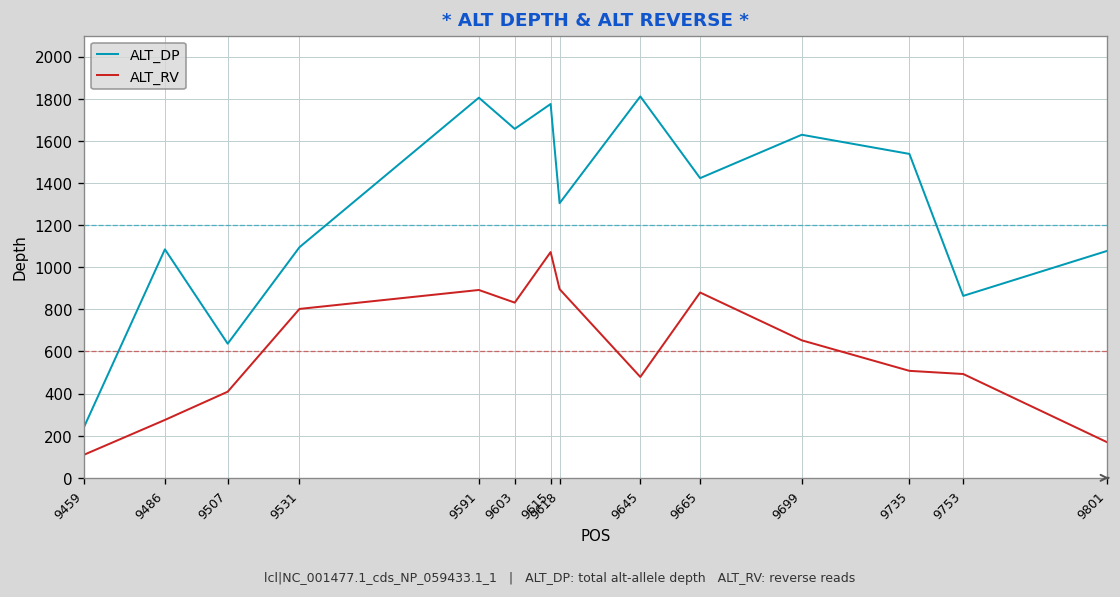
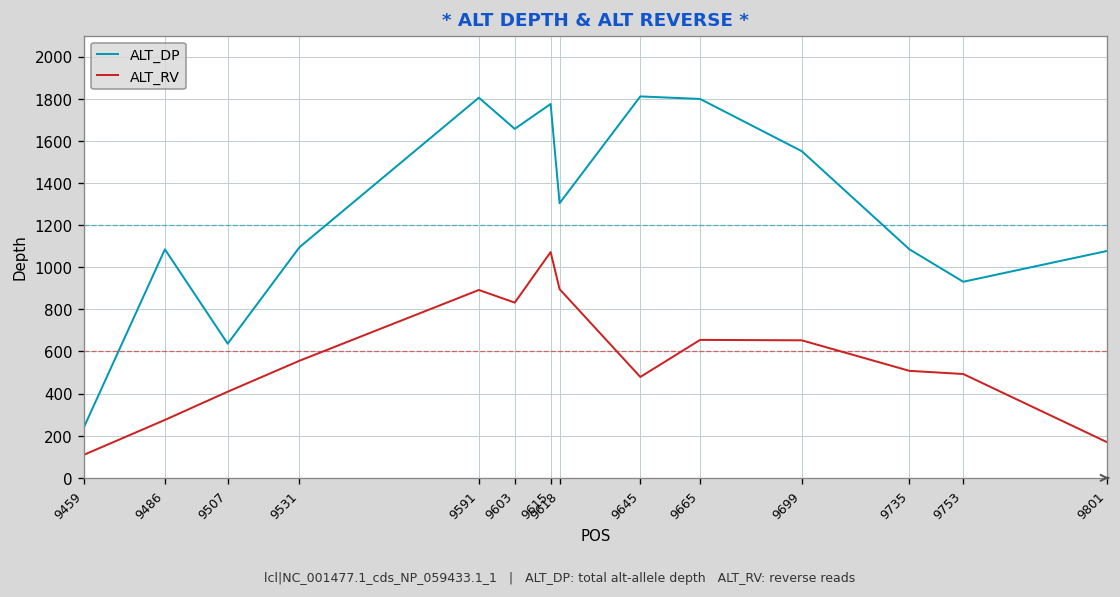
ALT_RV, 9531: 800 -> 560
ALT_DP, 9665: 1420 -> 1800
ALT_RV, 9665: 880 -> 660
ALT_DP, 9699: 1630 -> 1550
ALT_DP, 9735: 1540 -> 1090
ALT_DP, 9753: 860 -> 930
